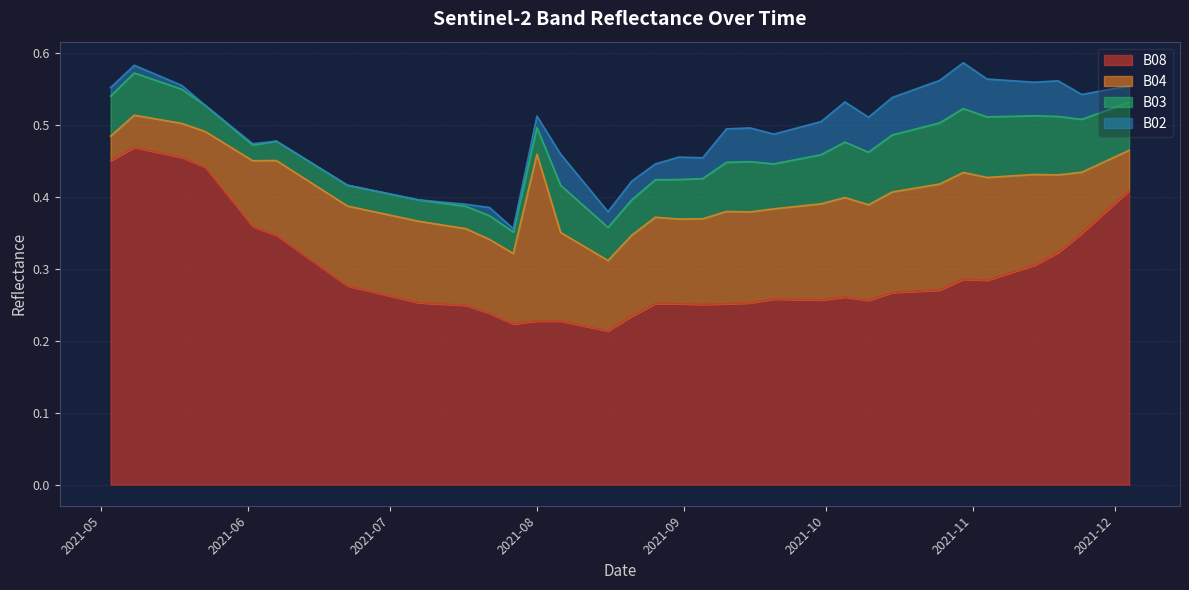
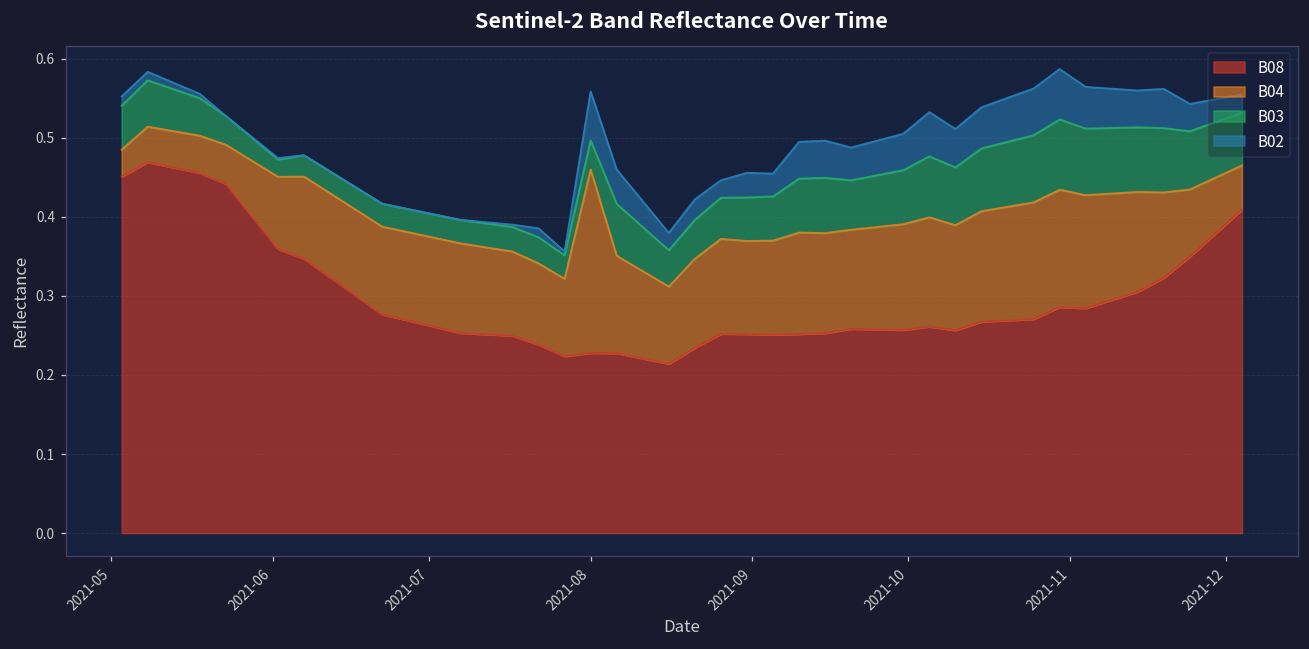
B02, 2021-08: 0.02 -> 0.06
